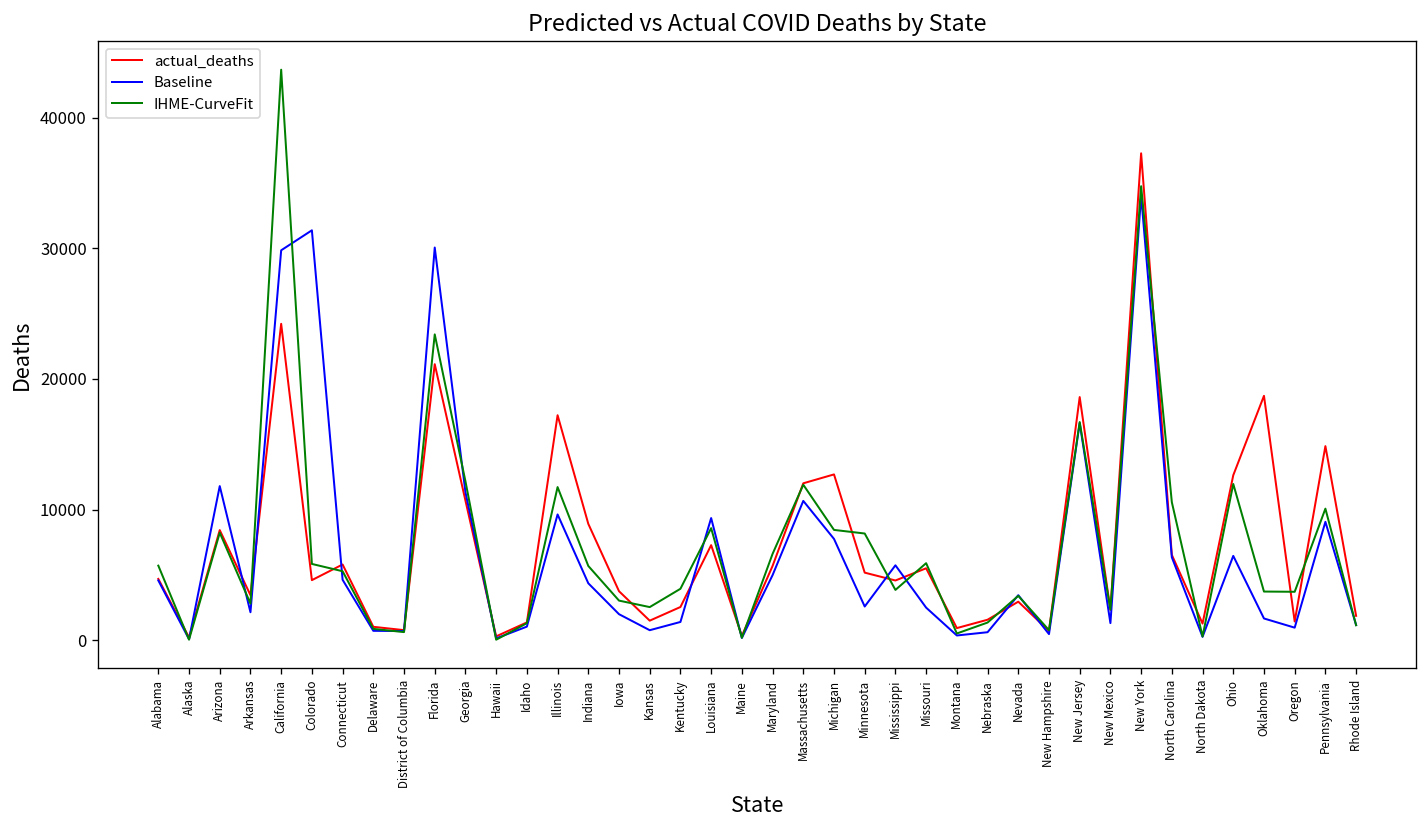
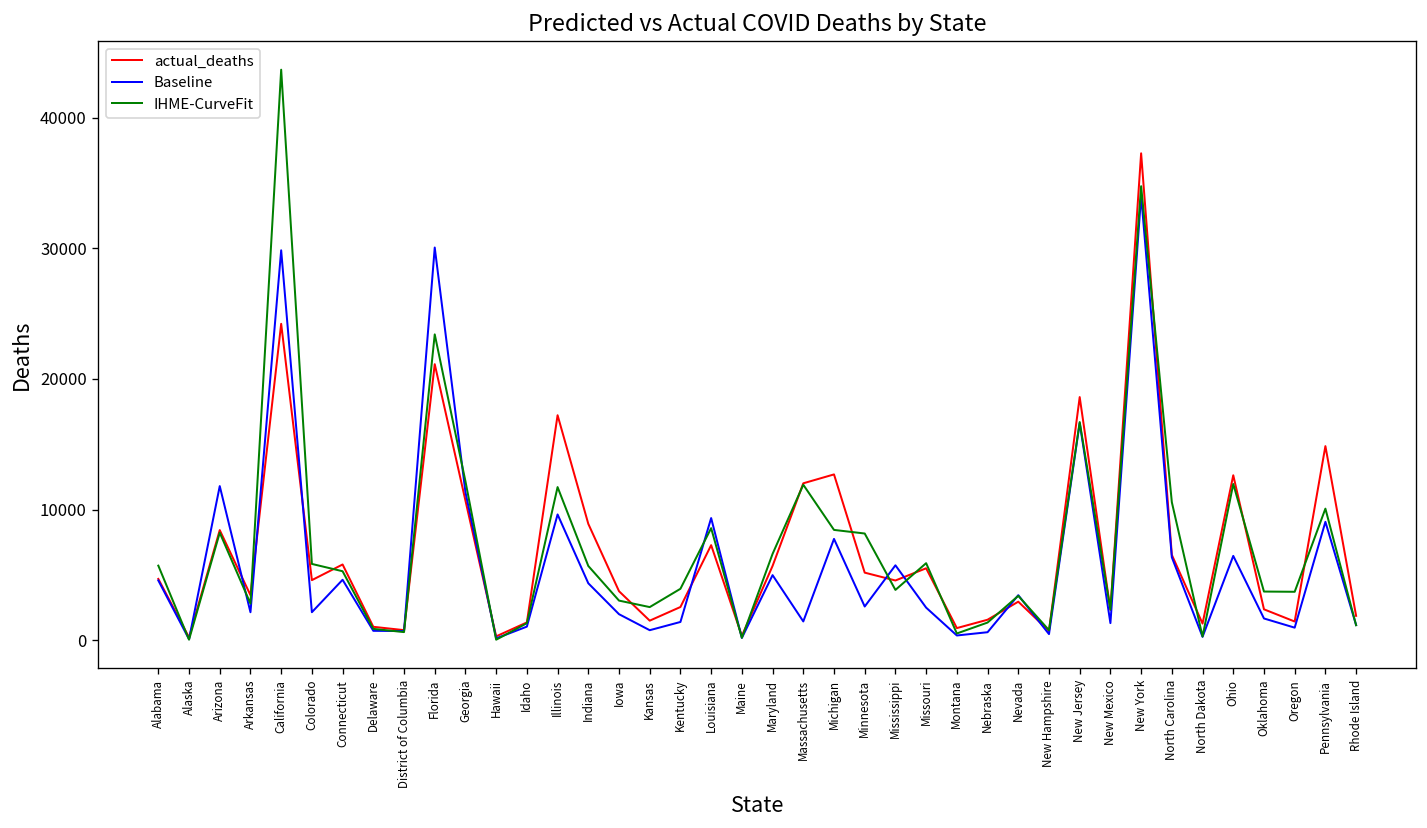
Baseline, Colorado: 31400 -> 2100
Baseline, Massachusetts: 10700 -> 1400
actual_deaths, Oklahoma: 18700 -> 2400
